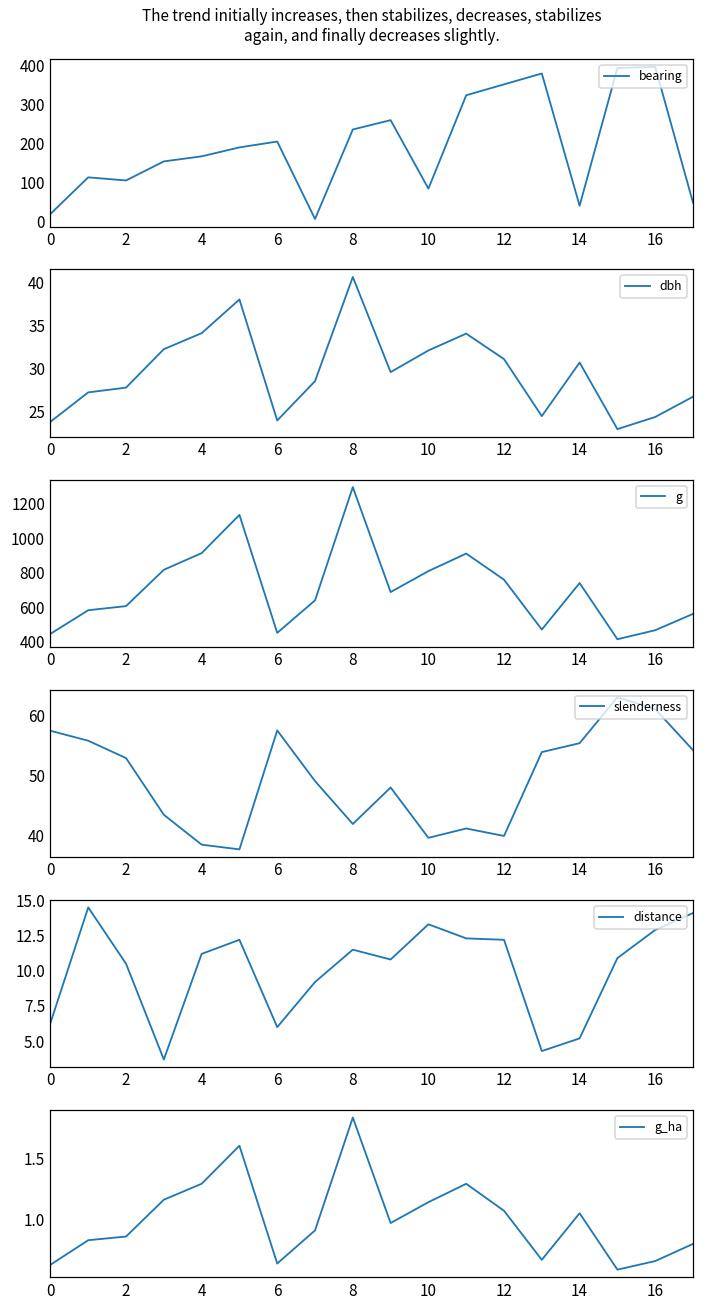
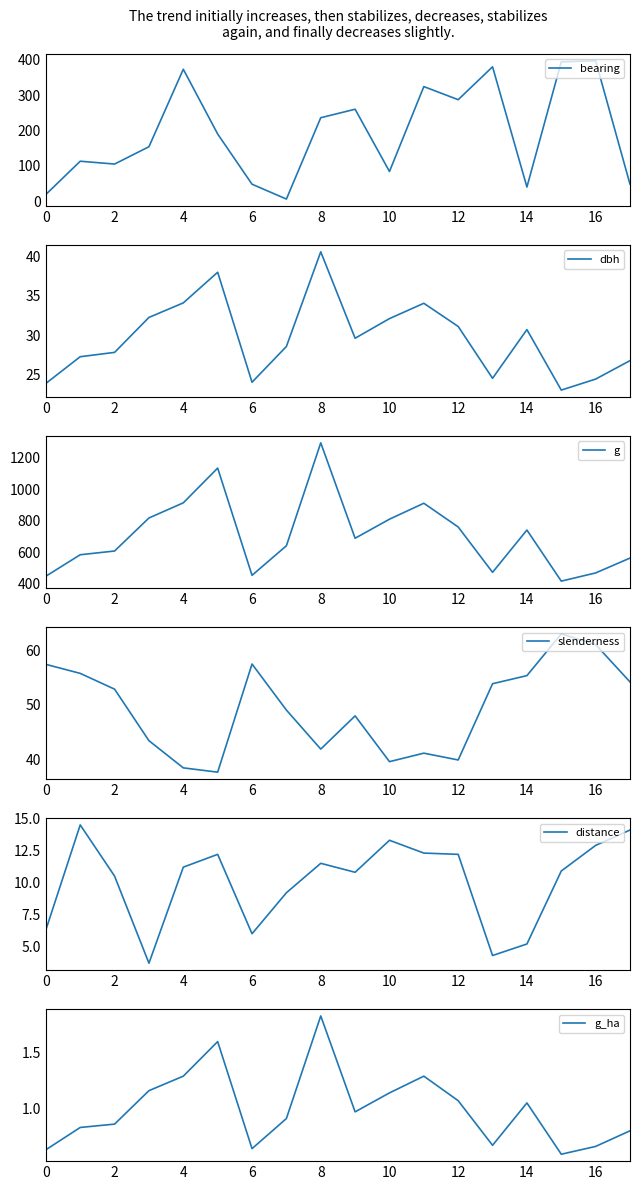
The trend initially increases, then stabilizes, decreases, stabilizes again, and finally decreases slightly., 4: 170 -> 370
The trend initially increases, then stabilizes, decreases, stabilizes again, and finally decreases slightly., 6: 210 -> 50
The trend initially increases, then stabilizes, decreases, stabilizes again, and finally decreases slightly., 12: 350 -> 290
